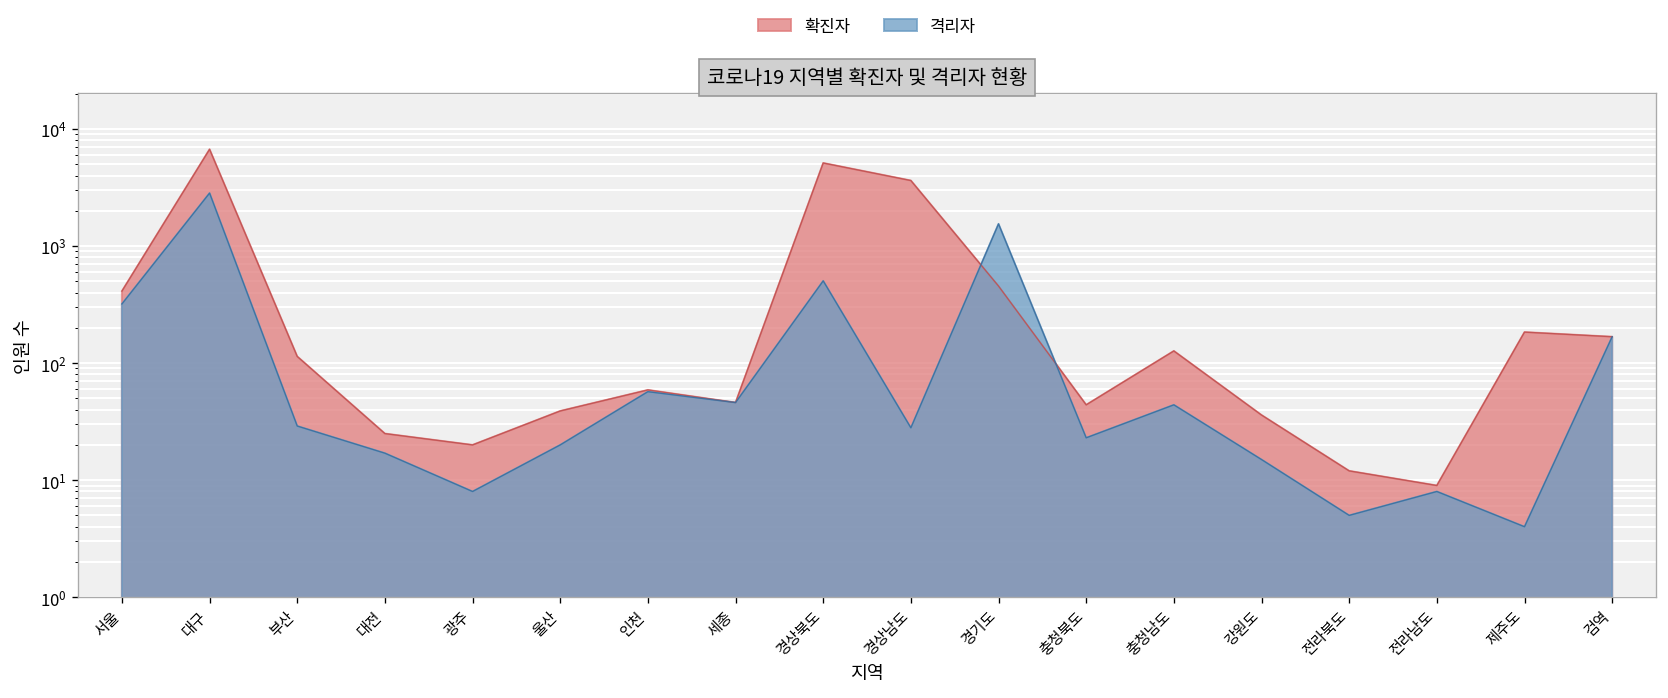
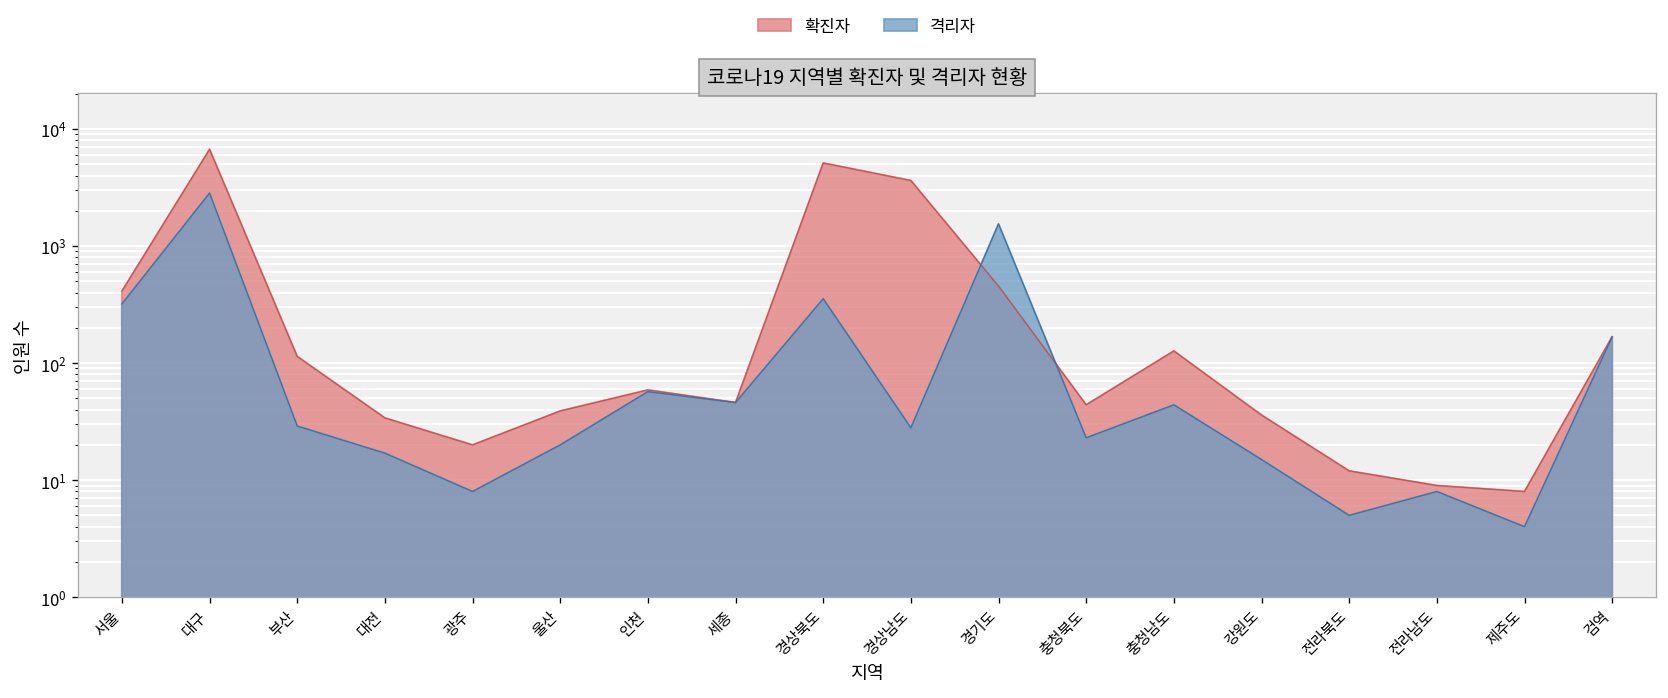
확진자, 대전: 25 -> 34
격리자, 경상북도: 500 -> 360
확진자, 제주도: 180 -> 8
